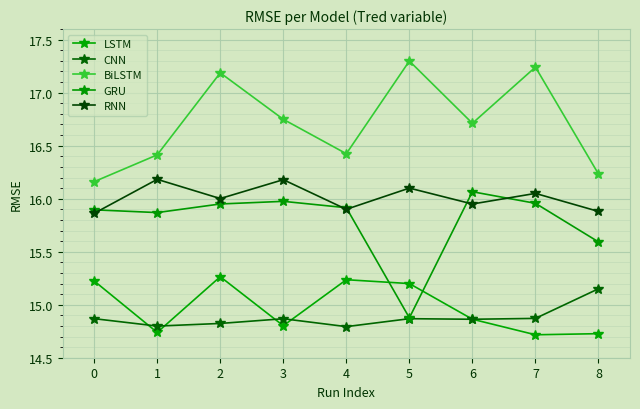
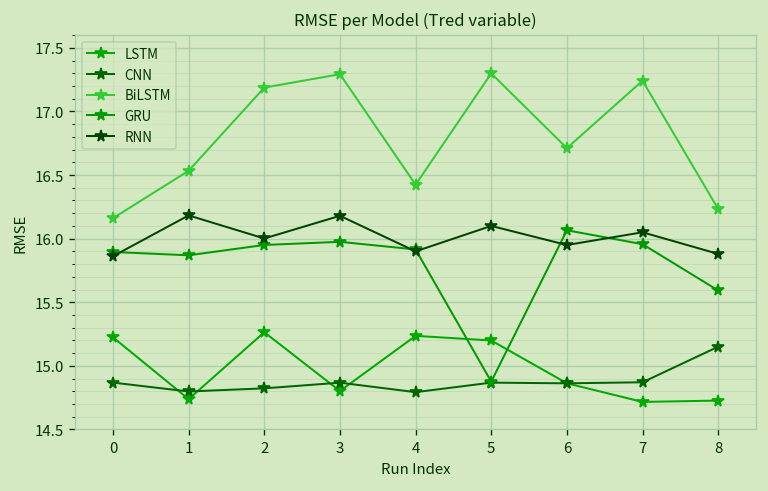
BiLSTM, 1: 16.41 -> 16.53
BiLSTM, 3: 16.75 -> 17.29
